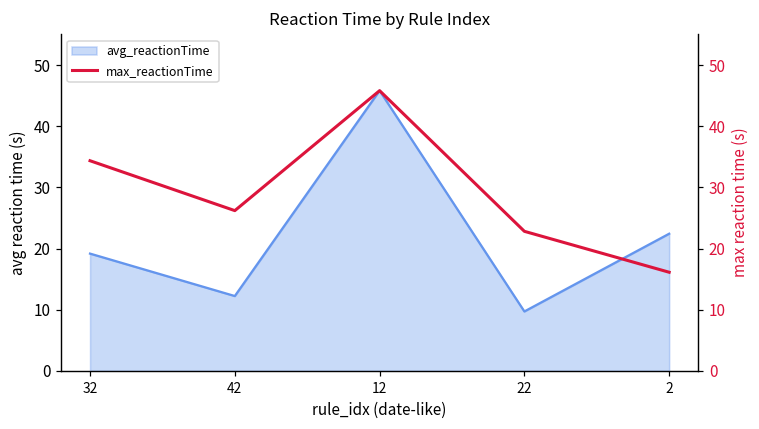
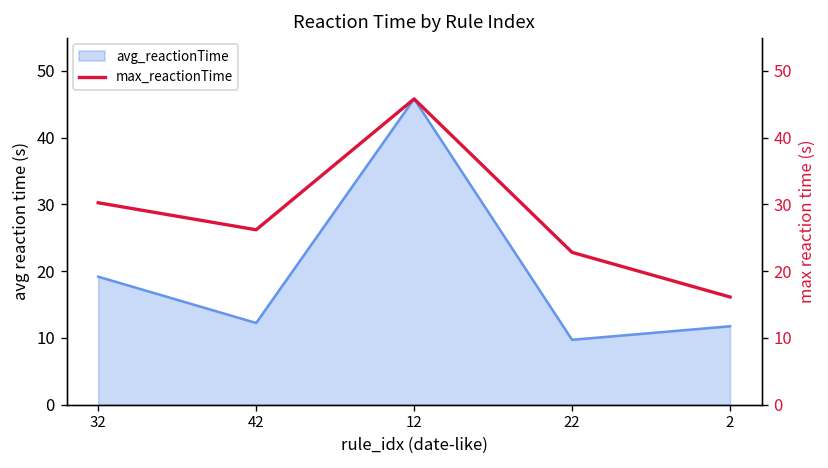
avg_reactionTime, 2: 22 -> 12
max_reactionTime, 32: 34 -> 30
